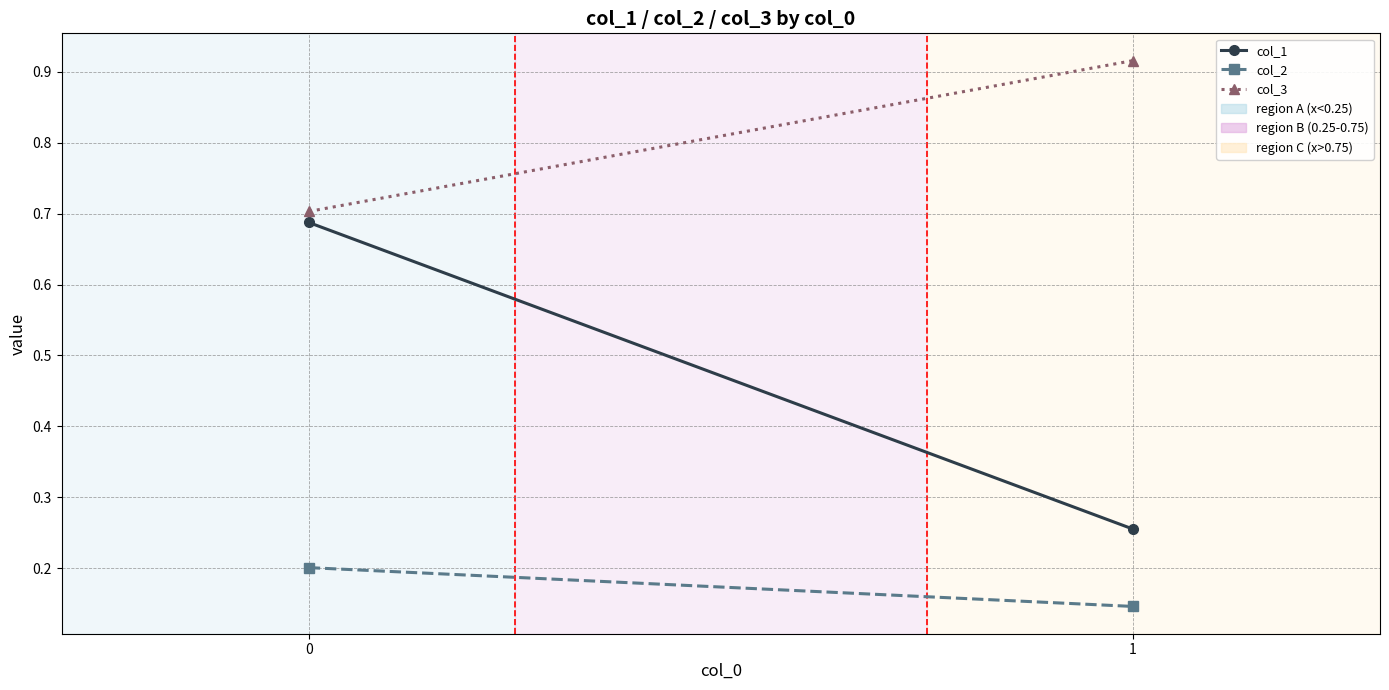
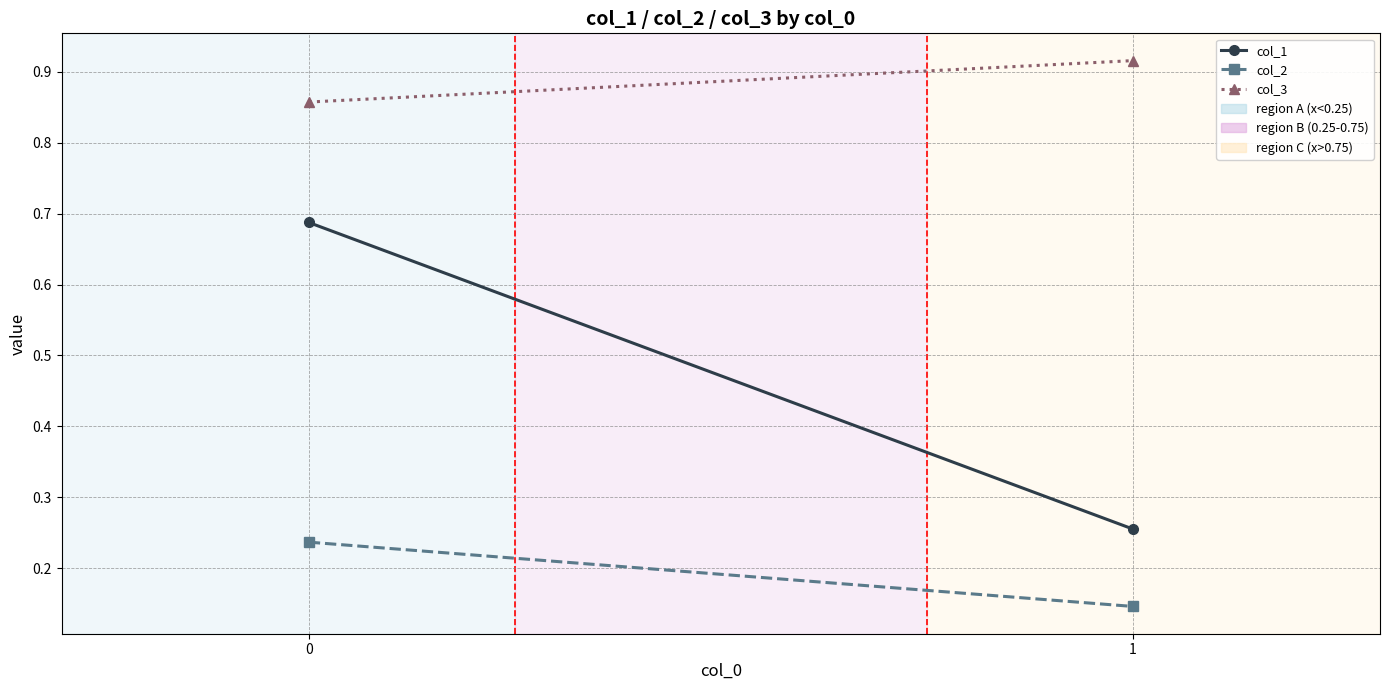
col_2, 0: 0.20 -> 0.24
col_3, 0: 0.70 -> 0.86
